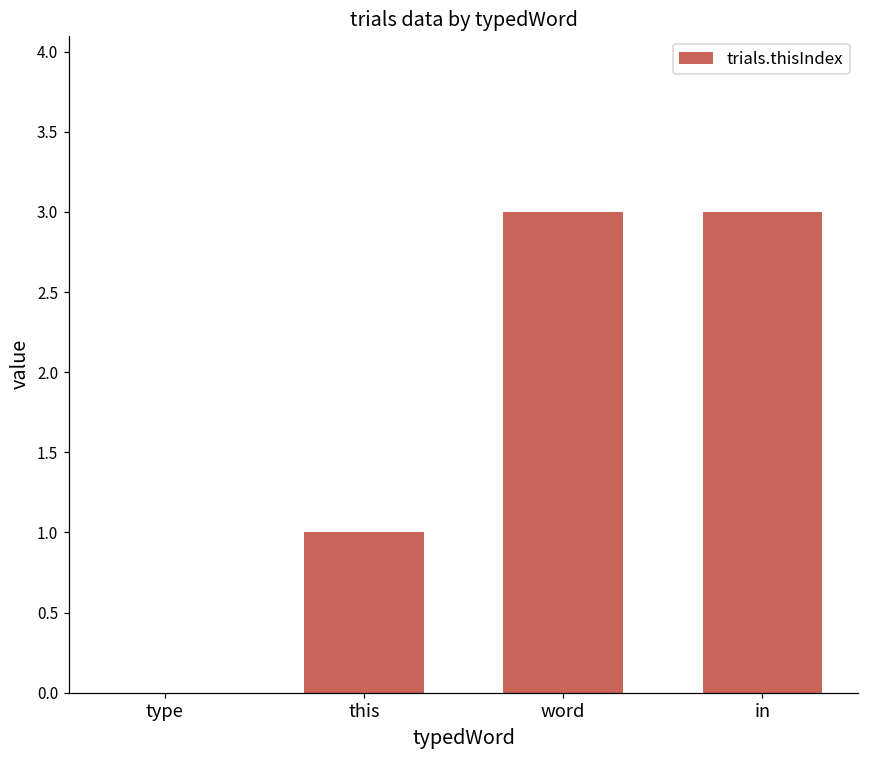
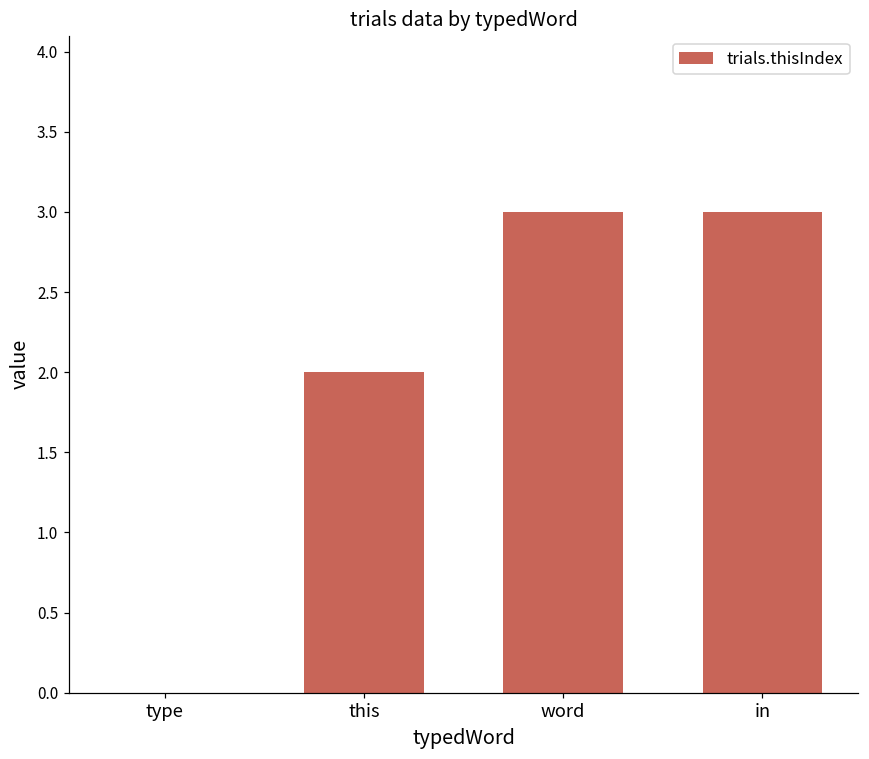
this: 1 -> 2
